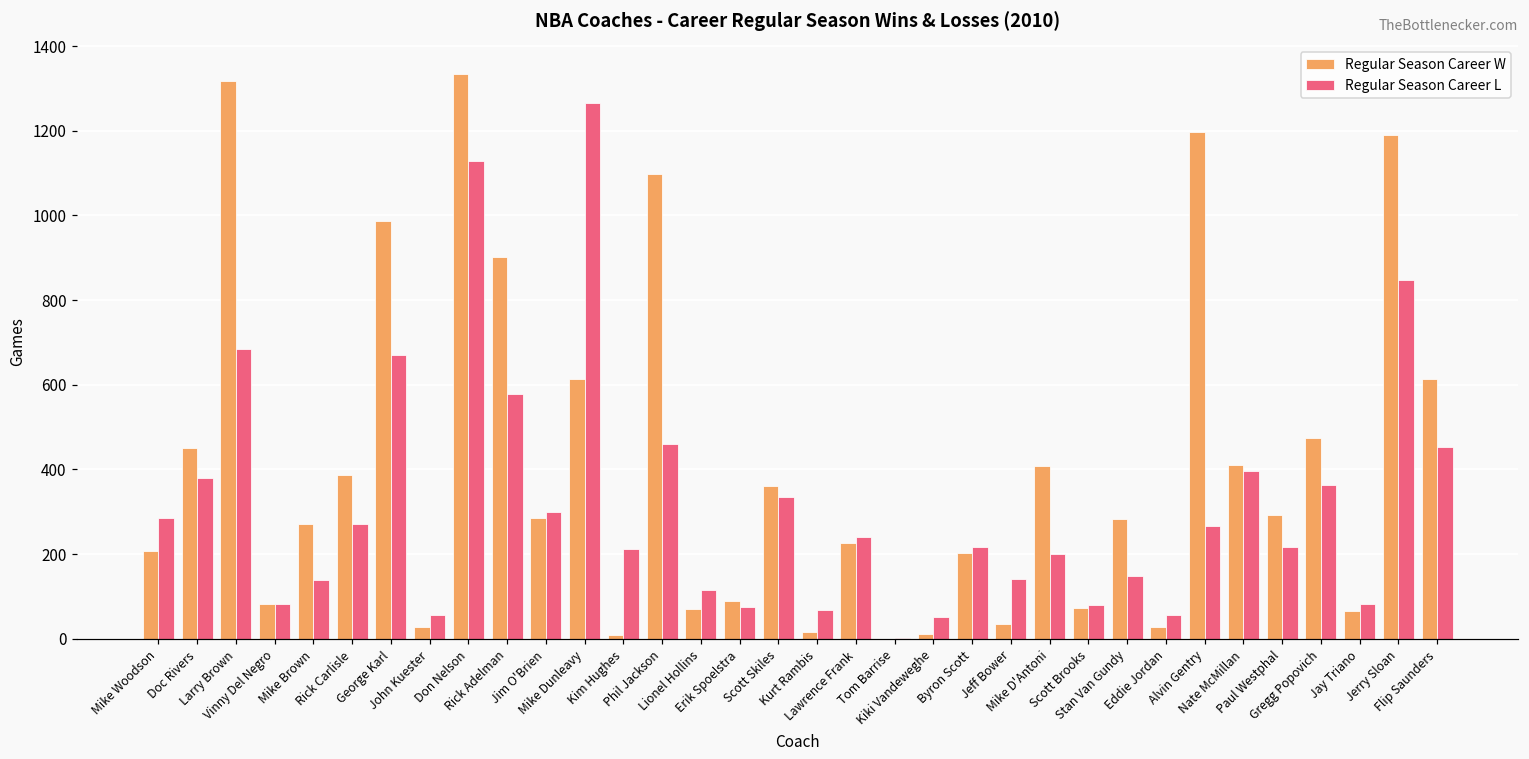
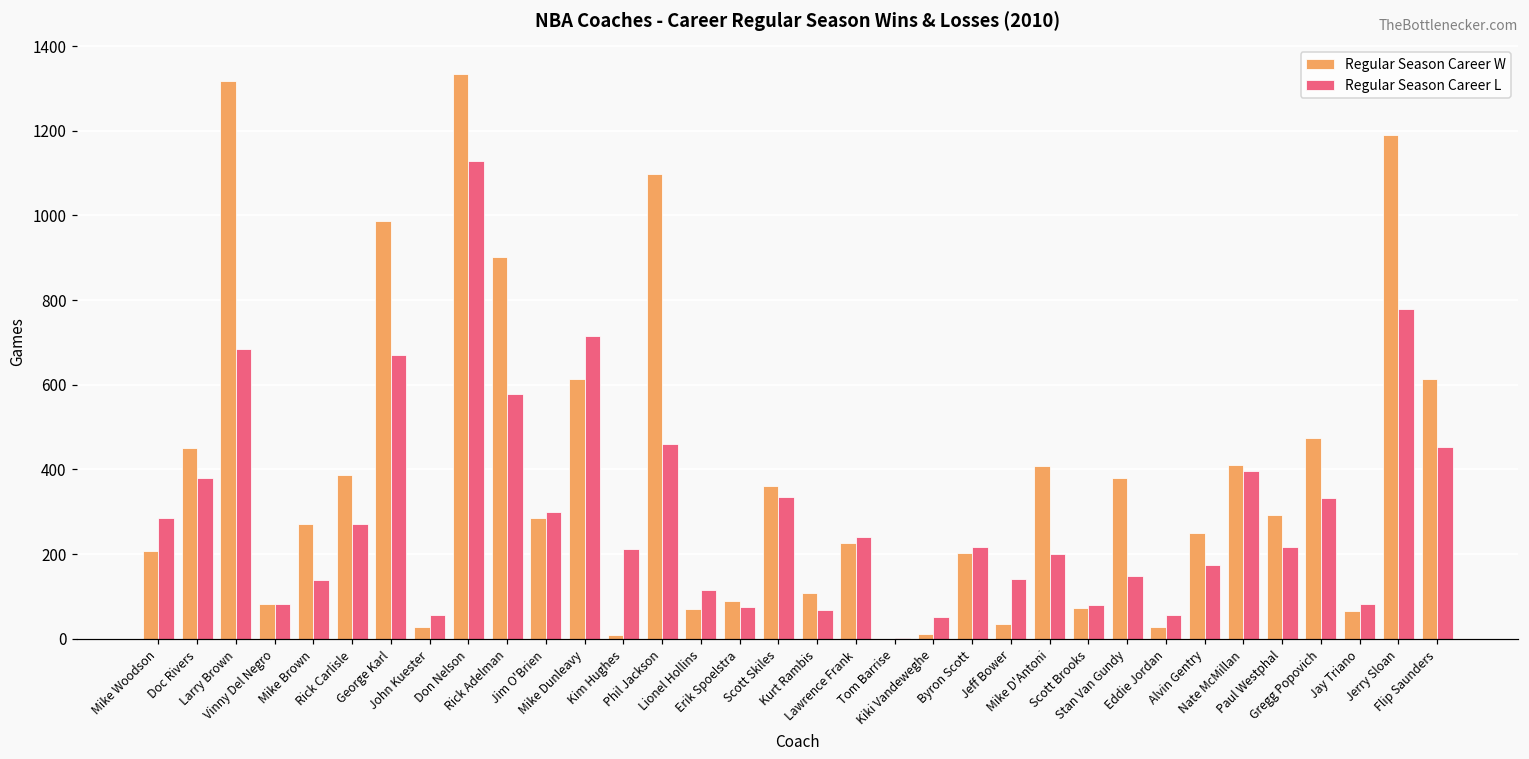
Regular Season Career L, Mike Dunleavy: 1270 -> 720
Regular Season Career W, Kurt Rambis: 20 -> 110
Regular Season Career W, Stan Van Gundy: 280 -> 380
Regular Season Career W, Alvin Gentry: 1200 -> 250
Regular Season Career L, Alvin Gentry: 270 -> 170
Regular Season Career L, Gregg Popovich: 360 -> 330
Regular Season Career L, Jerry Sloan: 850 -> 780
